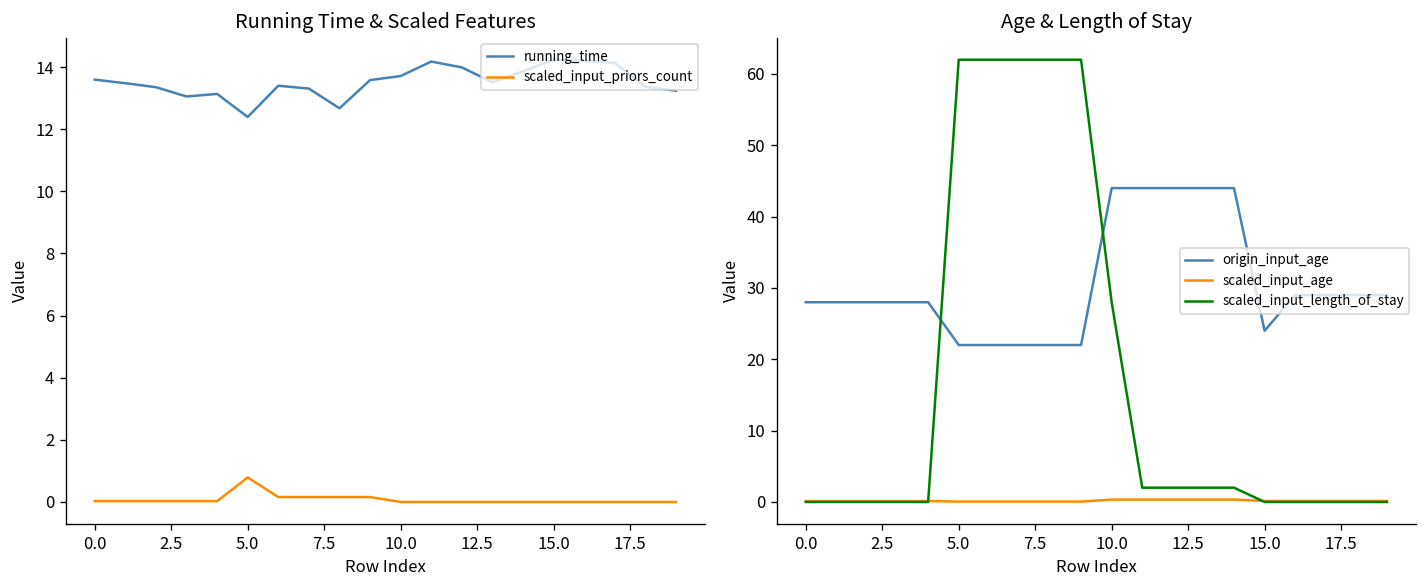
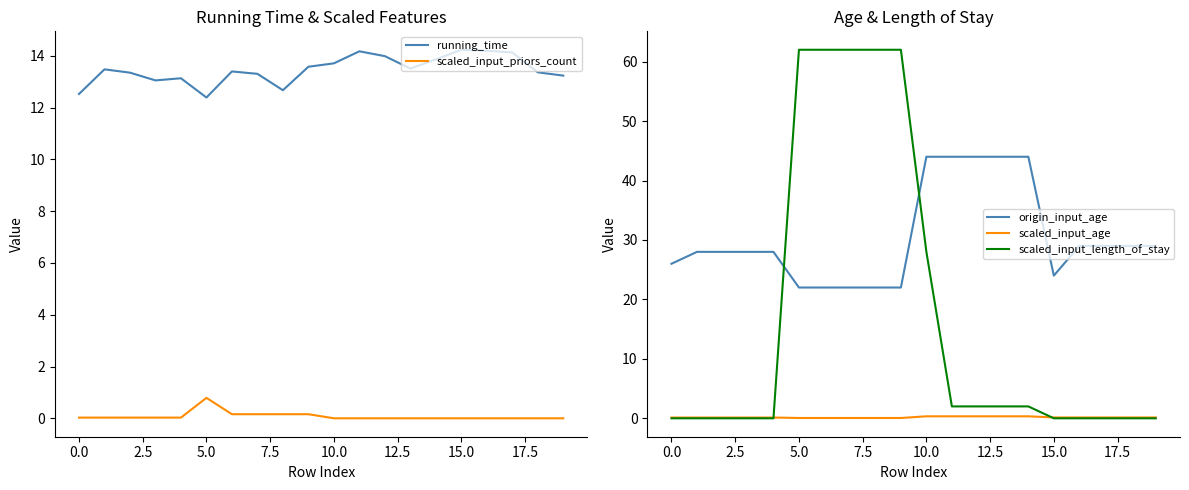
Running Time & Scaled Features, running_time, 0.0: 13.6 -> 12.5
Age & Length of Stay, origin_input_age, 0.0: 28 -> 26
